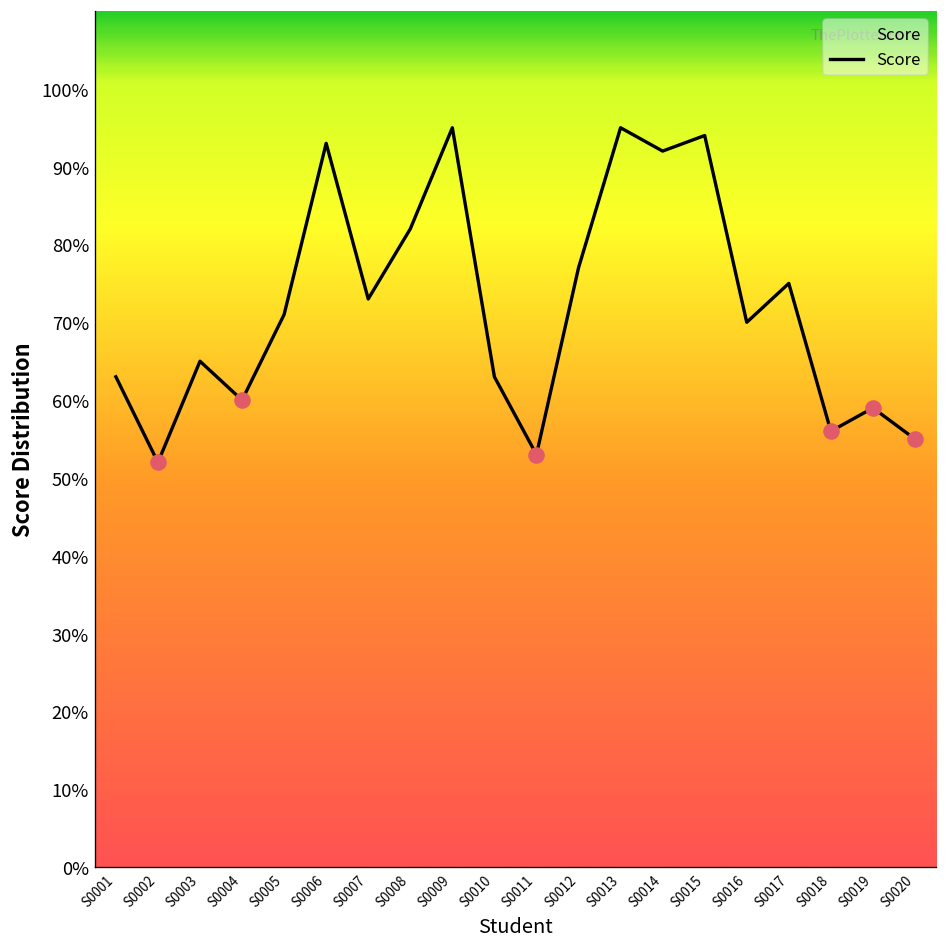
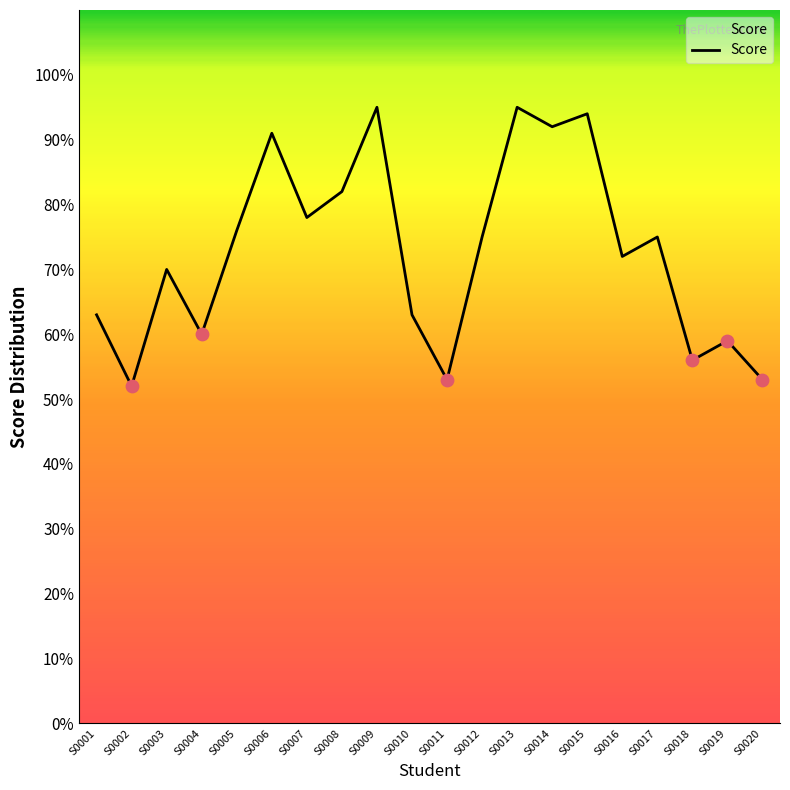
Score, S0003: 65% -> 70%
Score, S0005: 71% -> 76%
Score, S0006: 93% -> 91%
Score, S0007: 73% -> 78%
Score, S0012: 77% -> 75%
Score, S0016: 70% -> 72%
Score, S0020: 55% -> 53%
